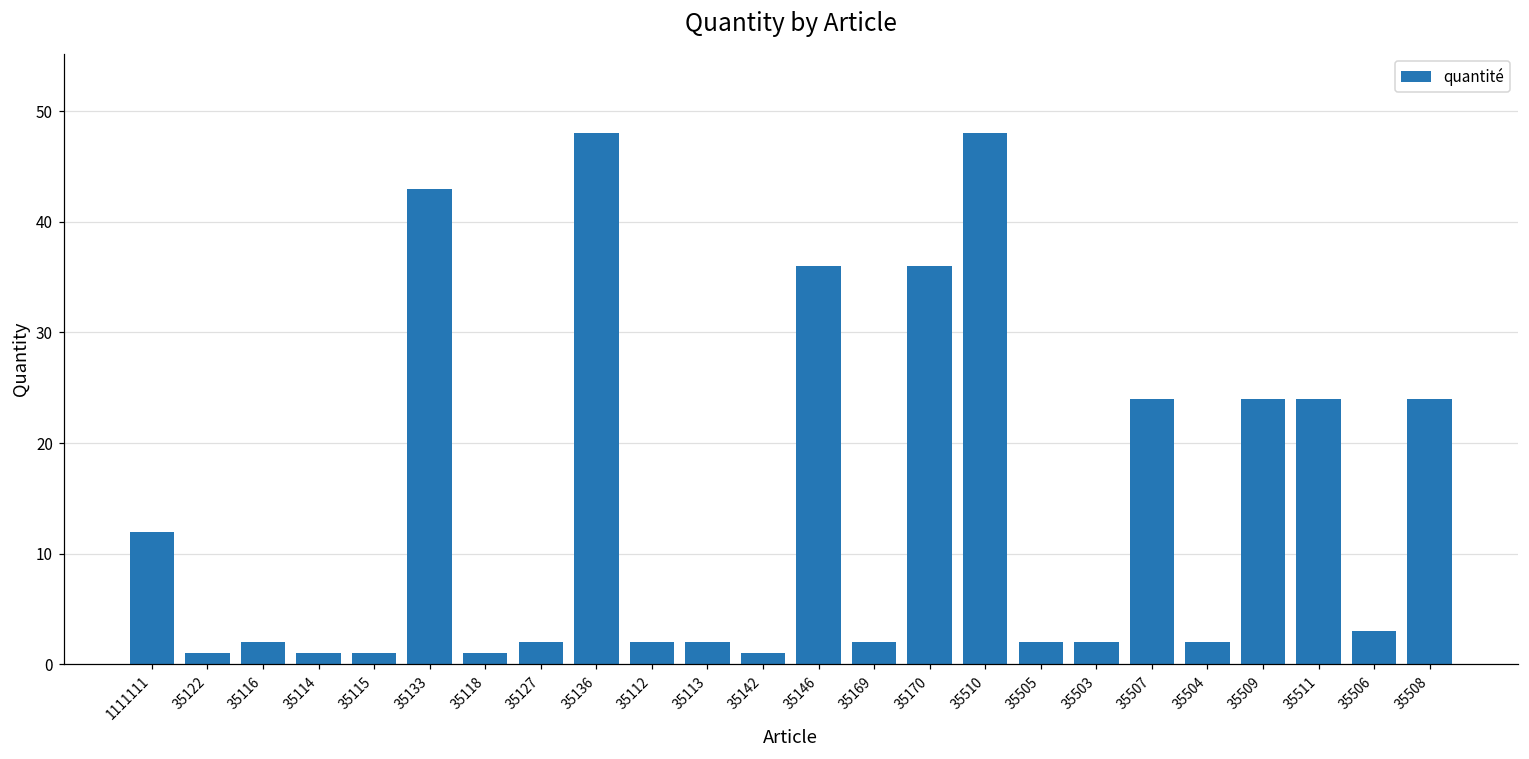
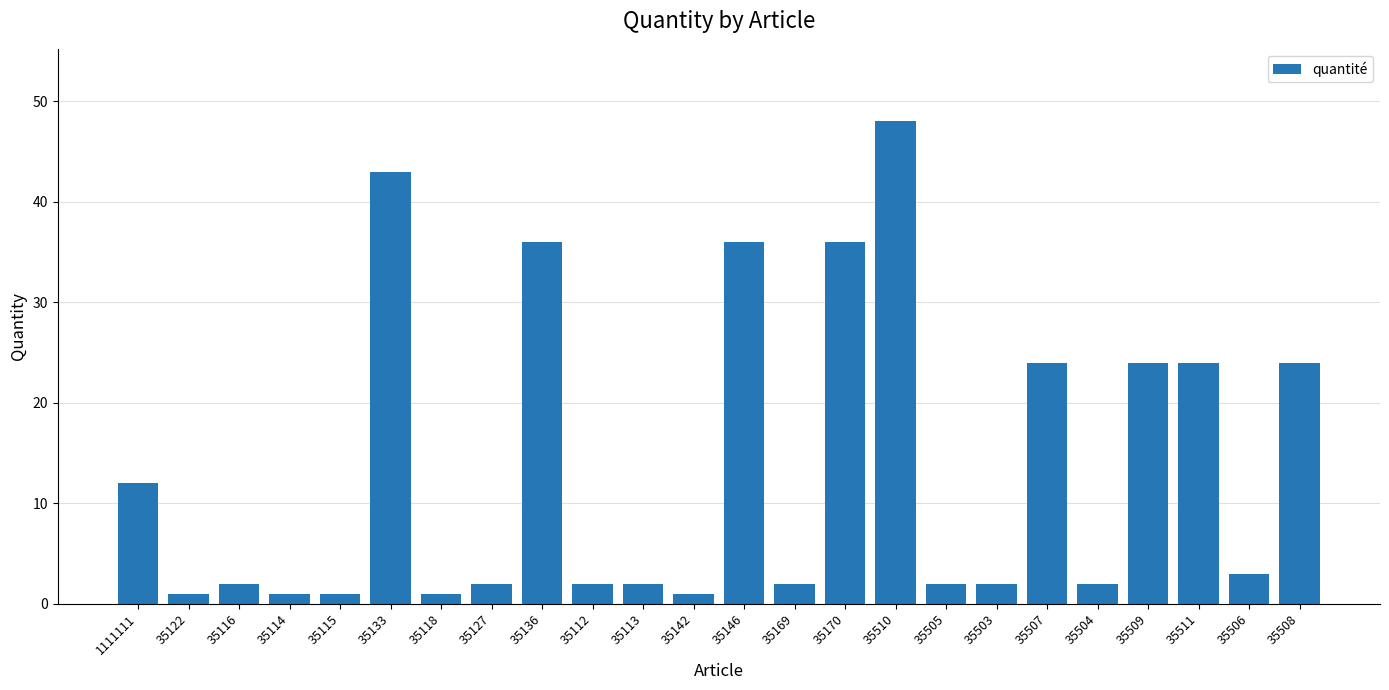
35136: 48 -> 36
